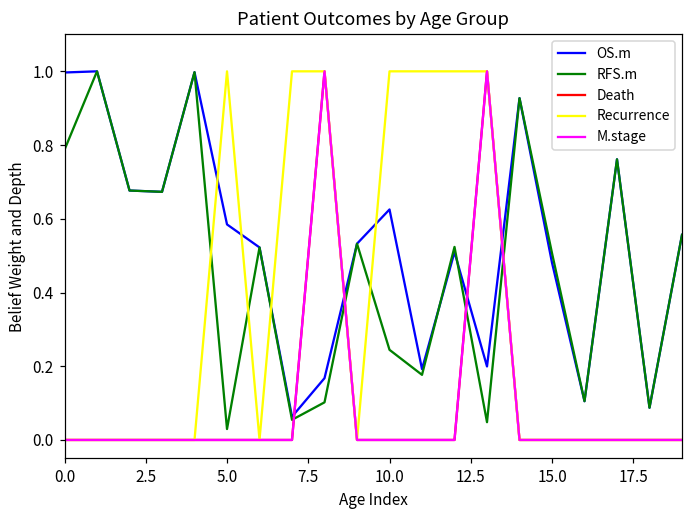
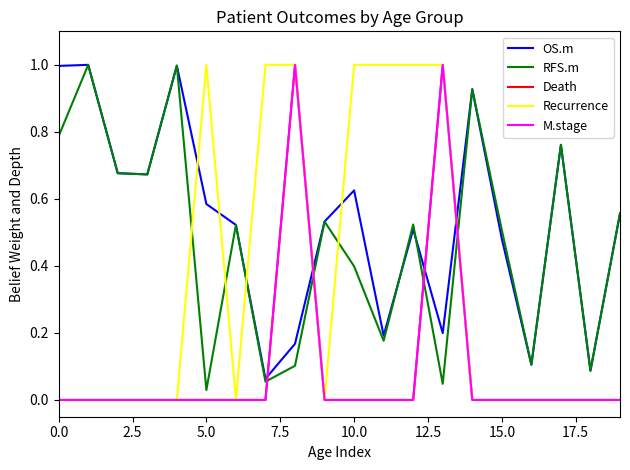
RFS.m, 10.0: 0.24 -> 0.40
